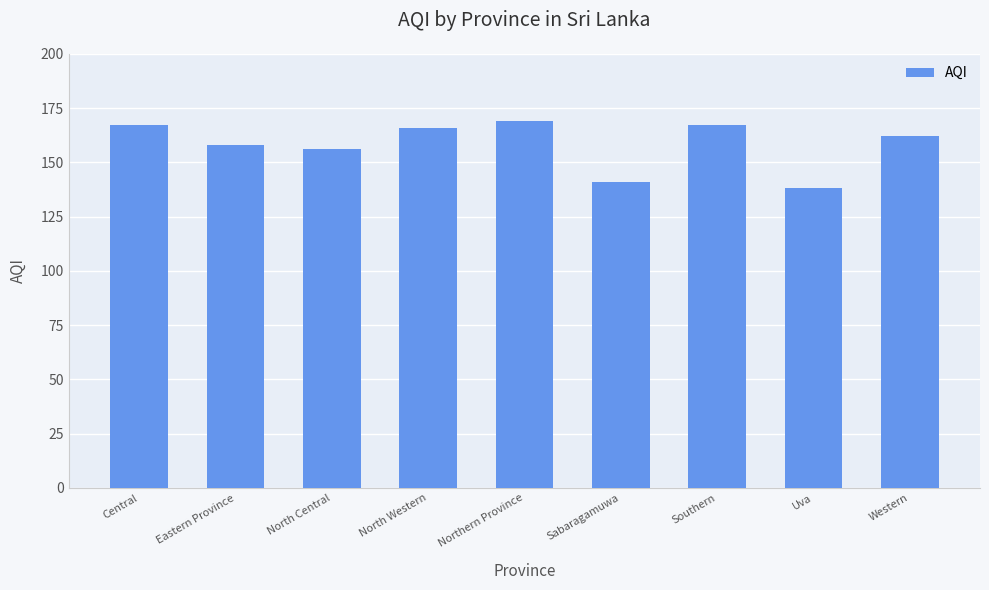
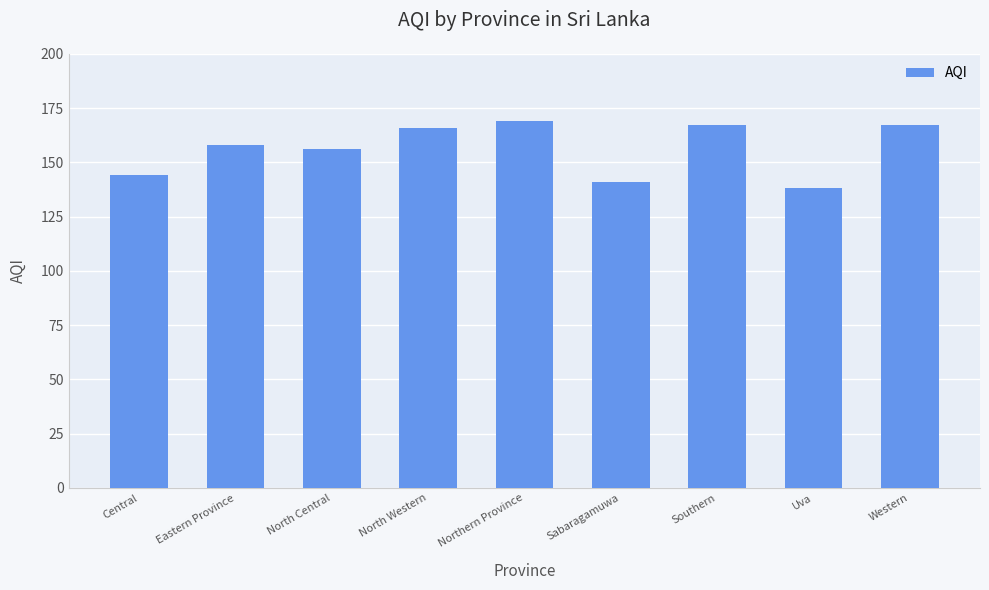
Central: 167 -> 144
Western: 162 -> 167
